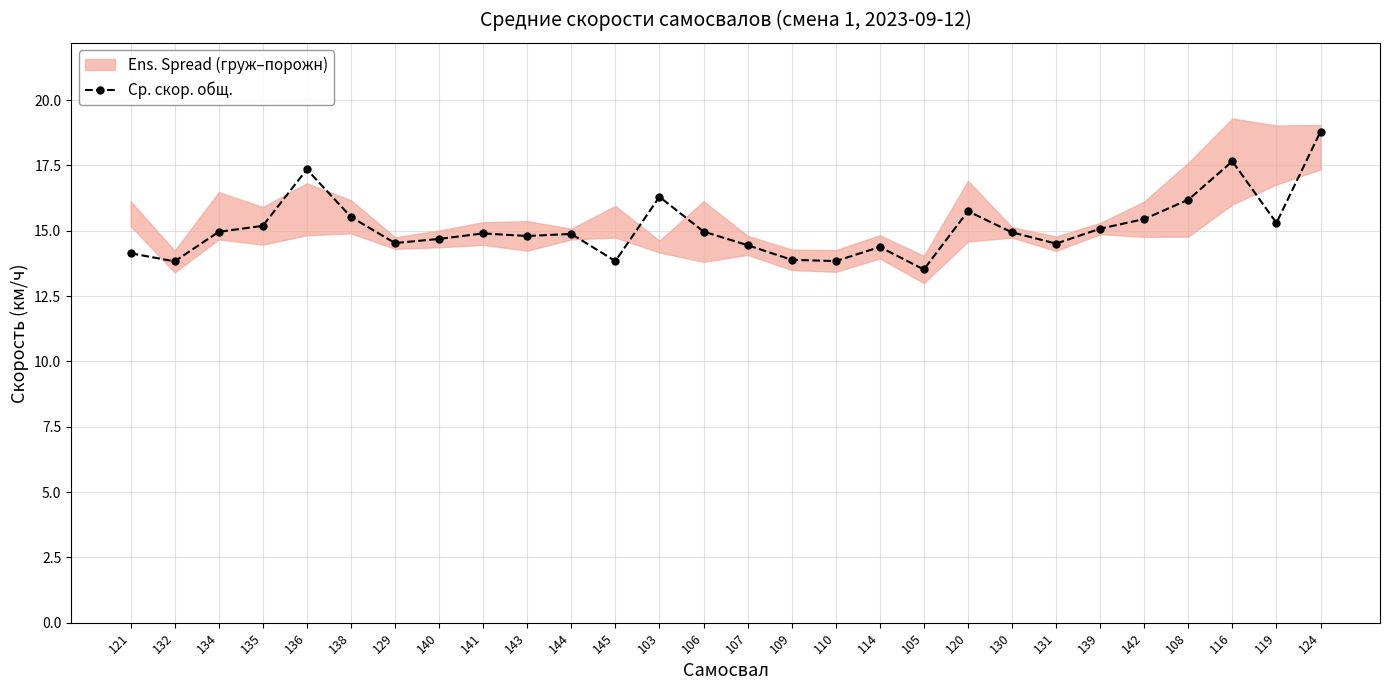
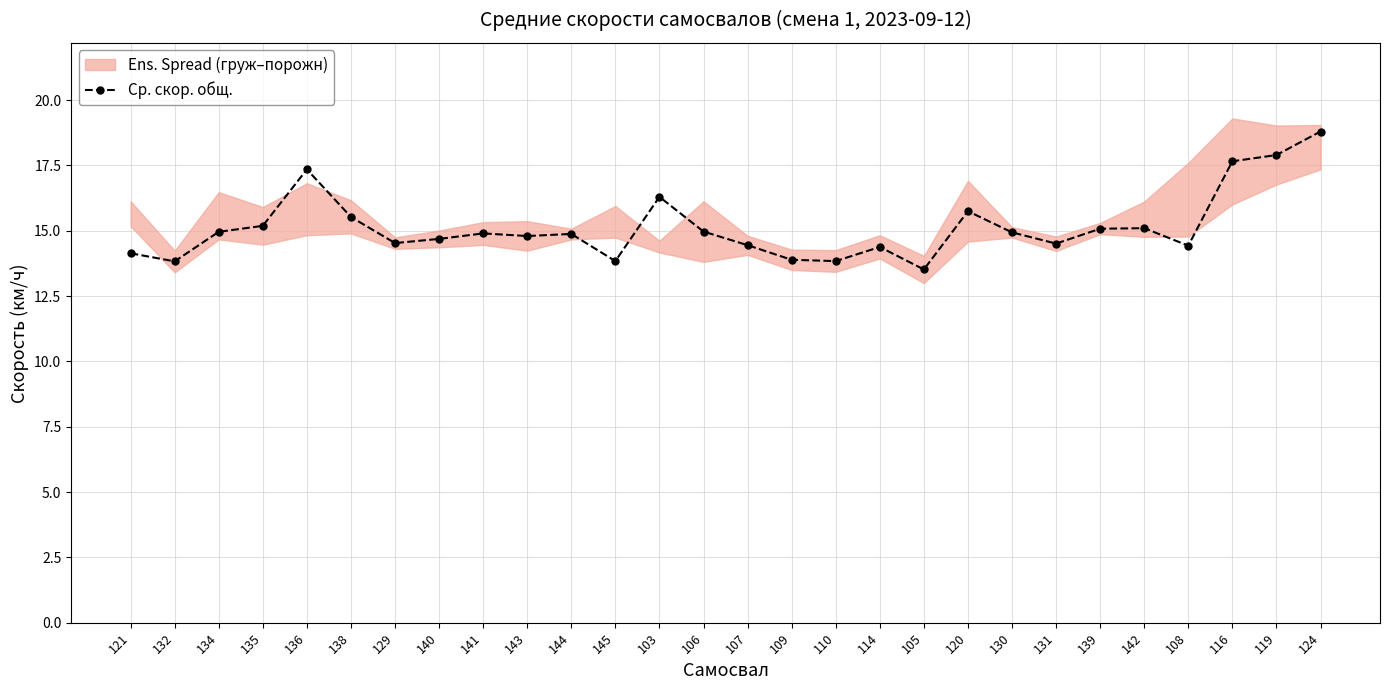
Ср. скор. общ., 142: 15.5 -> 15.1
Ср. скор. общ., 108: 16.2 -> 14.4
Ср. скор. общ., 119: 15.3 -> 17.9
